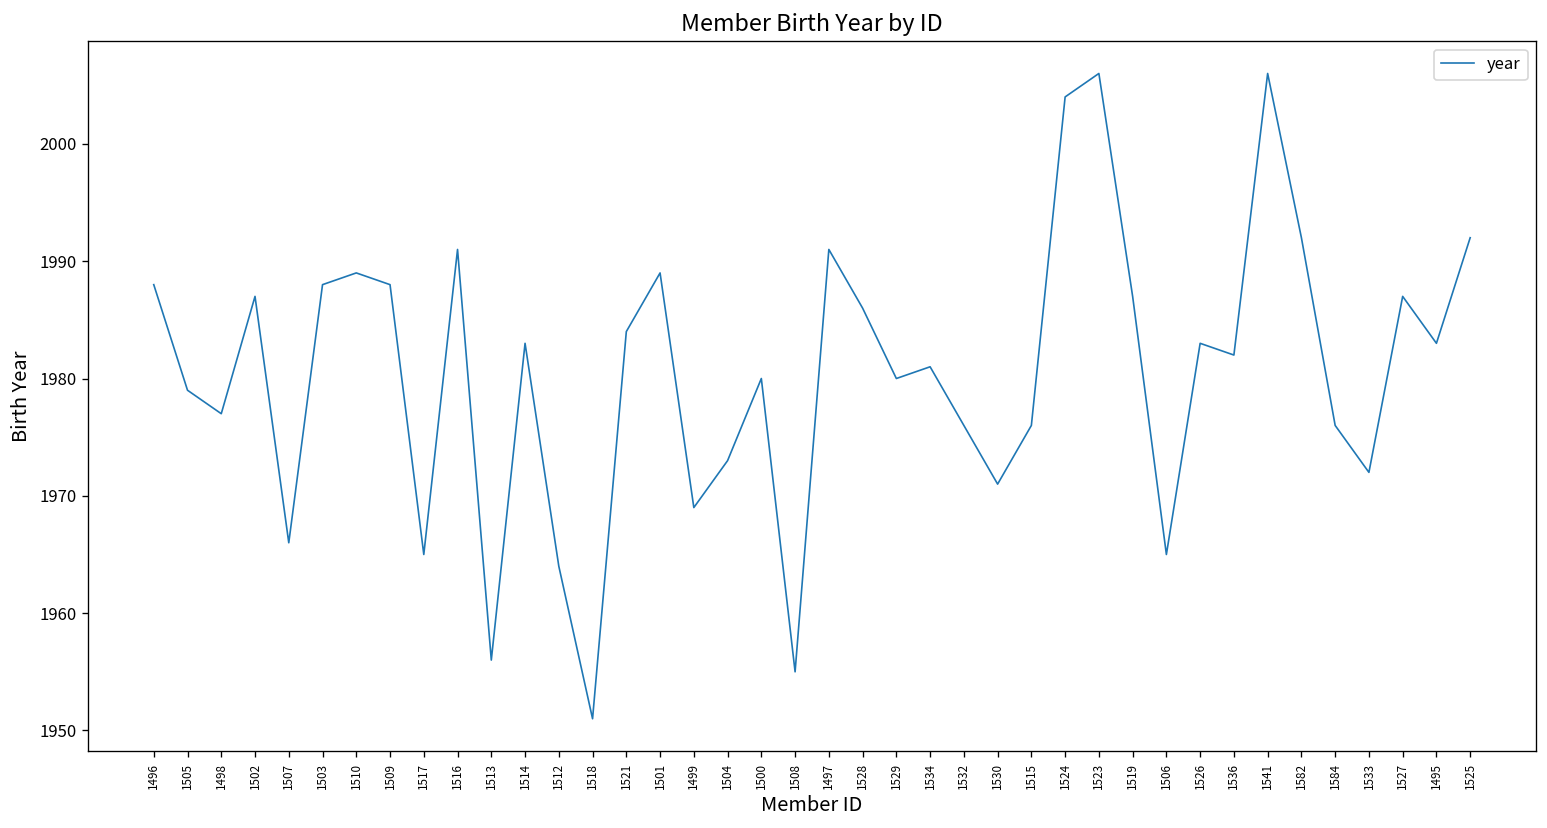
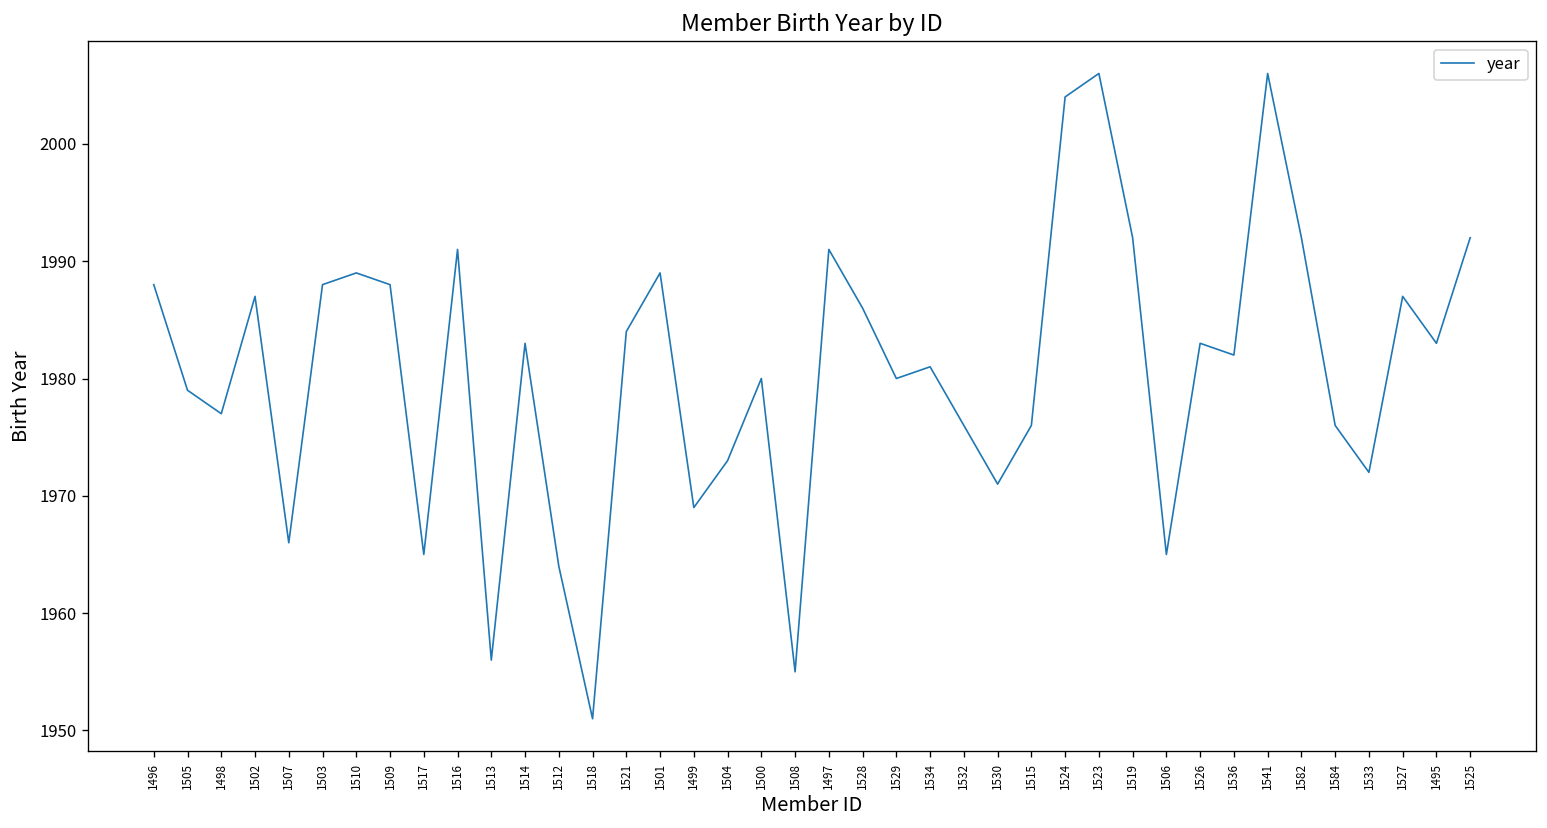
1519: 1987 -> 1992
